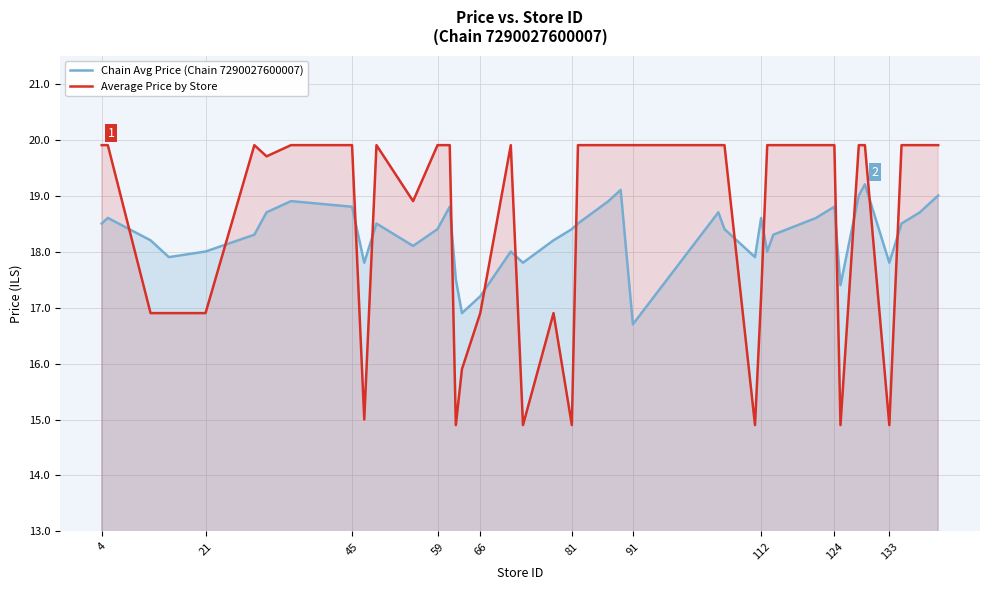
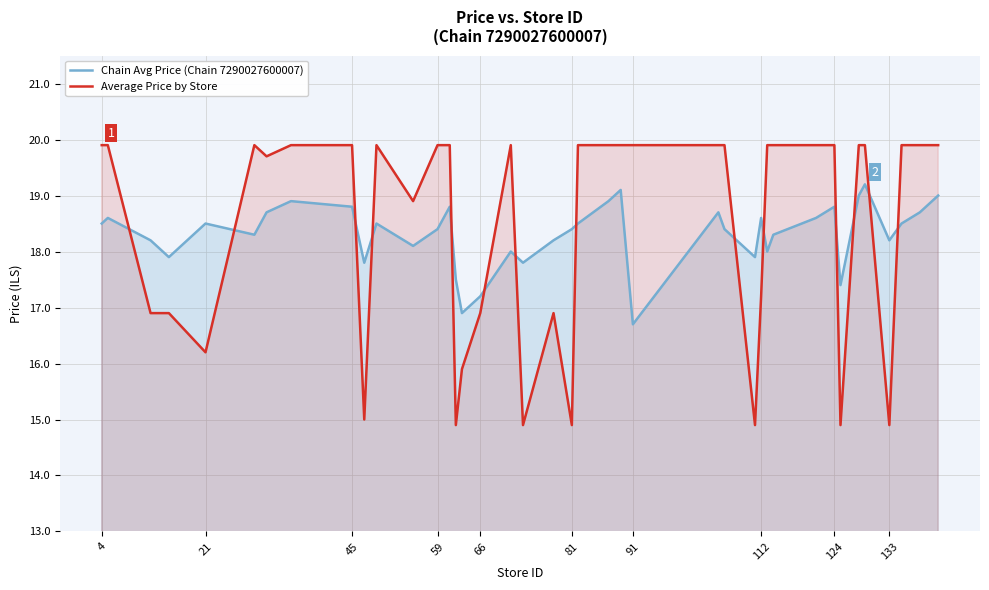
Chain Avg Price (Chain 7290027600007), 21: 18.0 -> 18.5
Average Price by Store, 21: 16.9 -> 16.2
Chain Avg Price (Chain 7290027600007), 133: 17.8 -> 18.2
